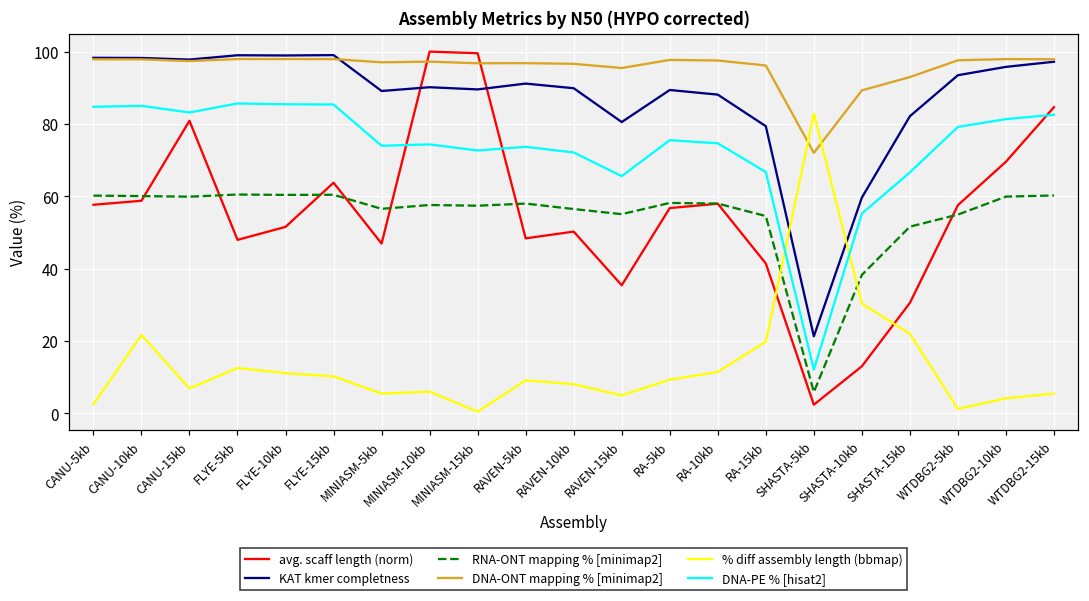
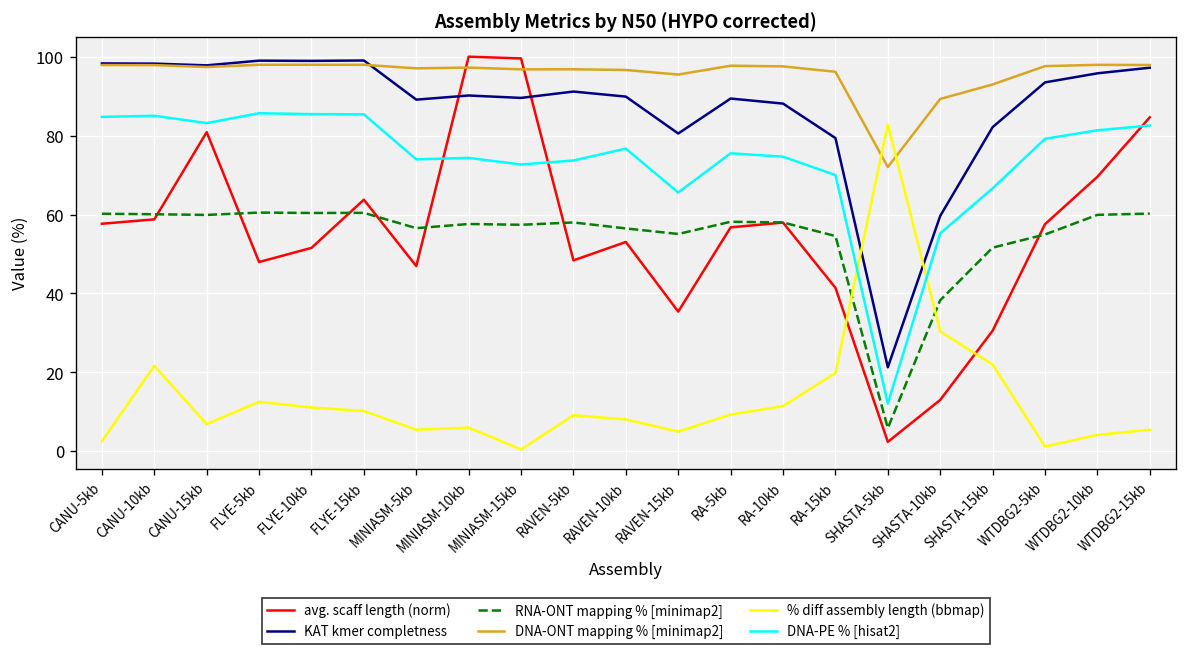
avg. scaff length (norm), RAVEN-10kb: 50 -> 53
DNA-PE % [hisat2], RAVEN-10kb: 72 -> 77
DNA-PE % [hisat2], RA-15kb: 67 -> 70
